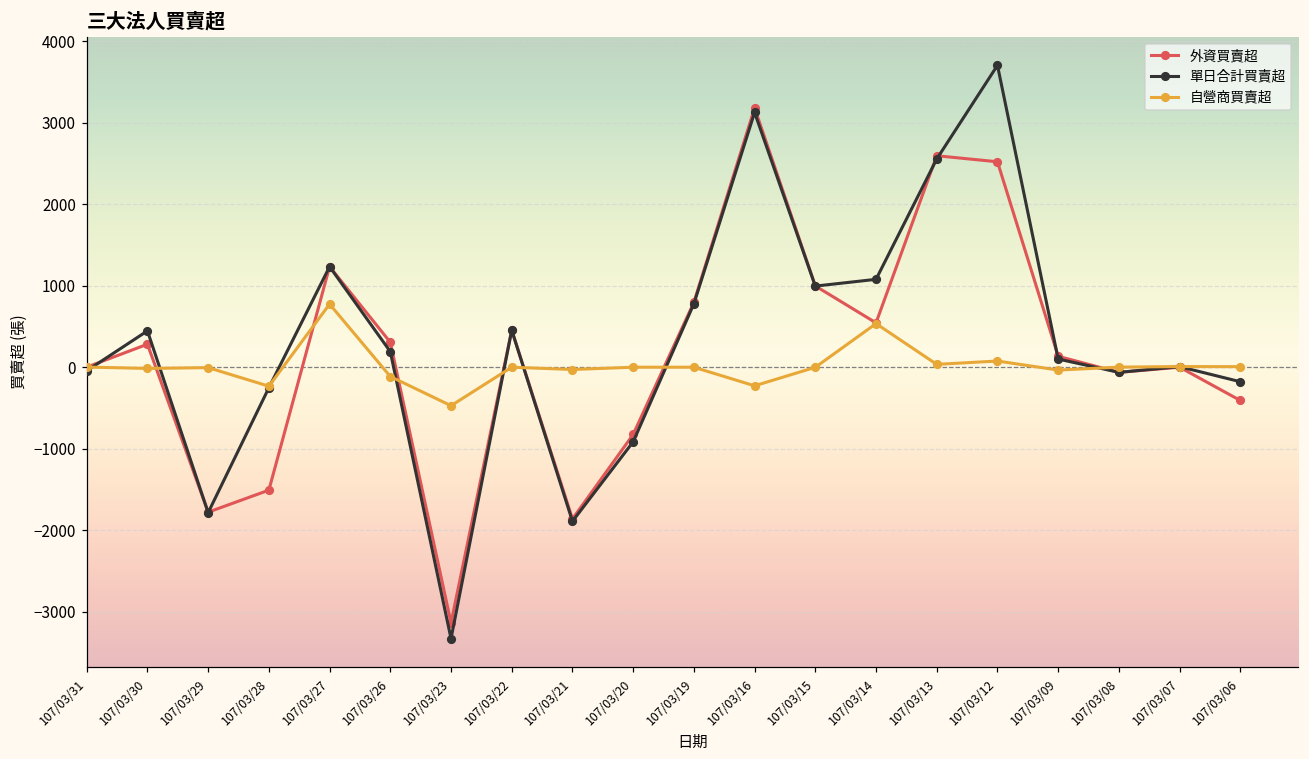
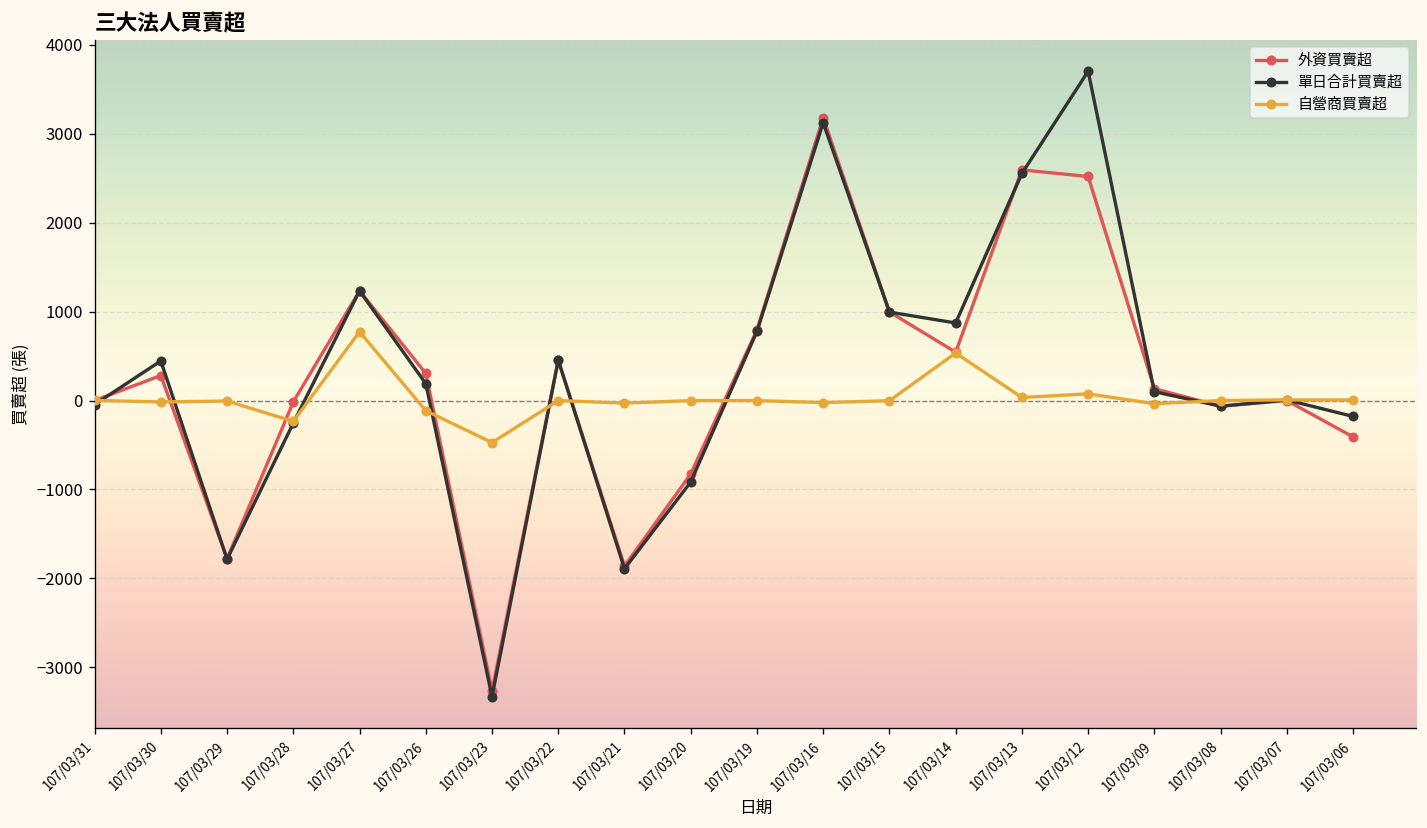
外資買賣超, 107/03/28: -1500 -> 0
外資買賣超, 107/03/23: -3100 -> -3300
自營商買賣超, 107/03/16: -200 -> 0
單日合計買賣超, 107/03/14: 1100 -> 900
